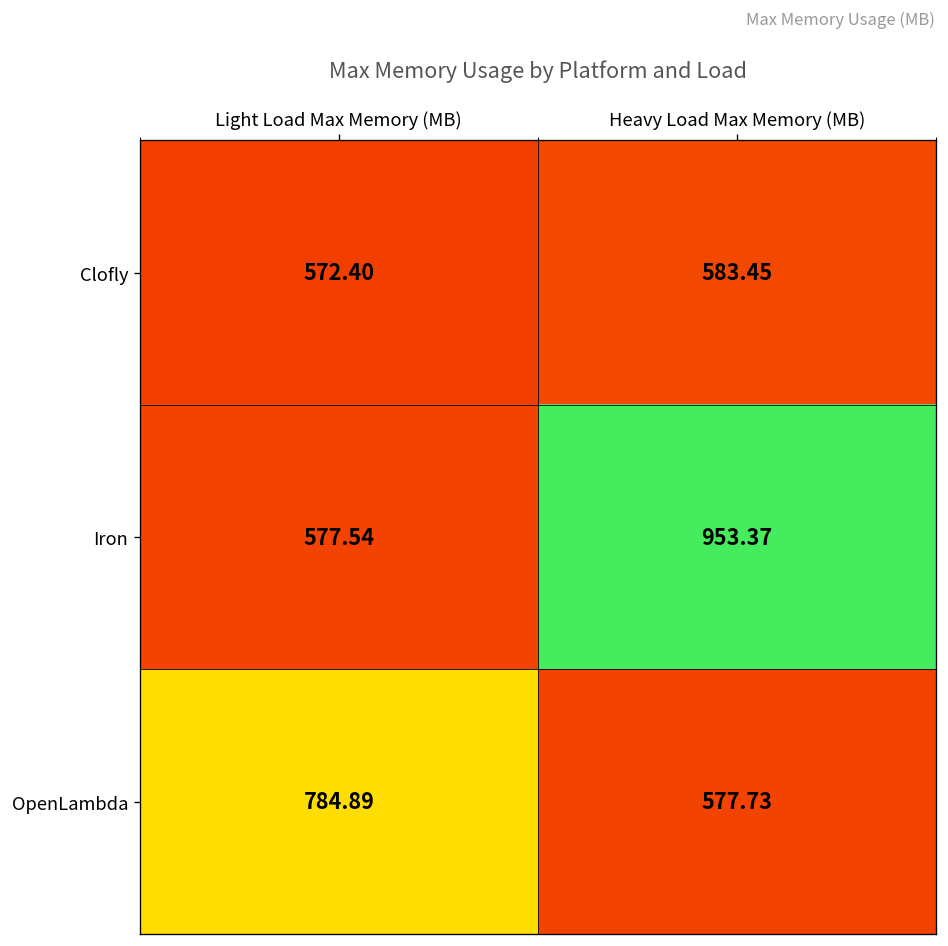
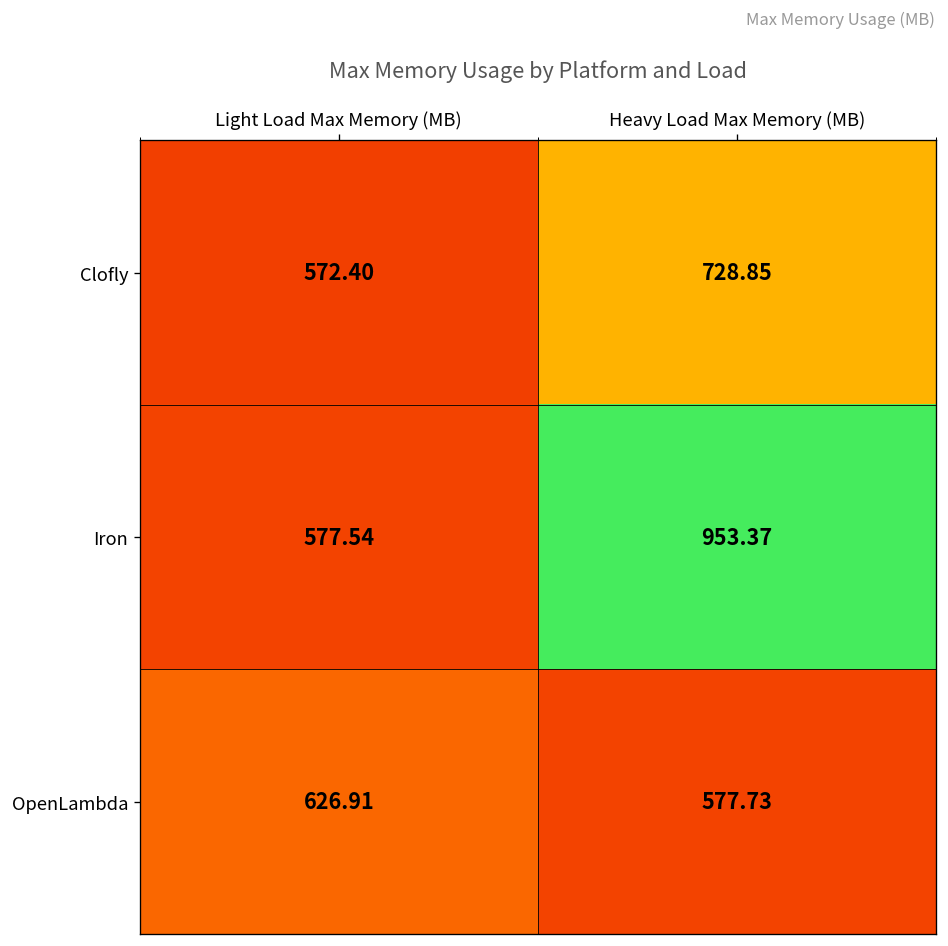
Clofly, Heavy Load Max Memory (MB): 583.45 -> 728.85
OpenLambda, Light Load Max Memory (MB): 784.89 -> 626.91
